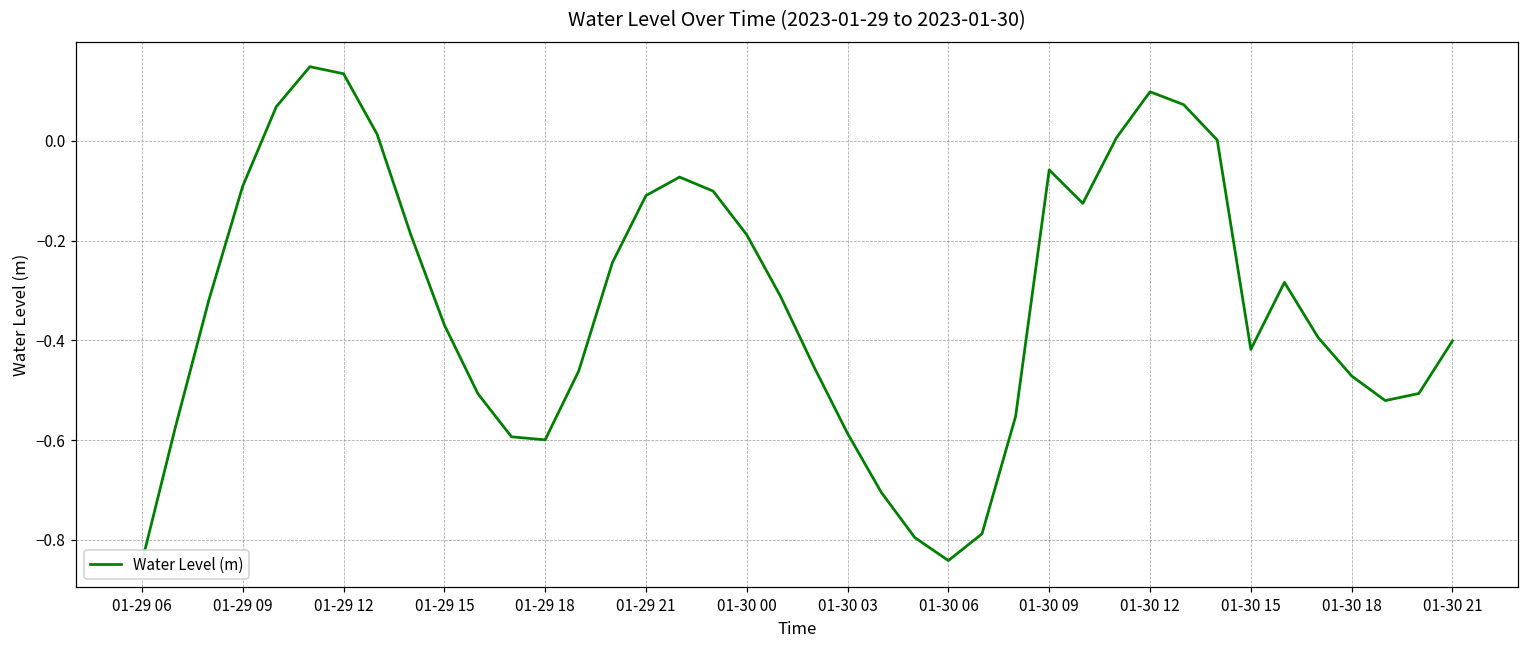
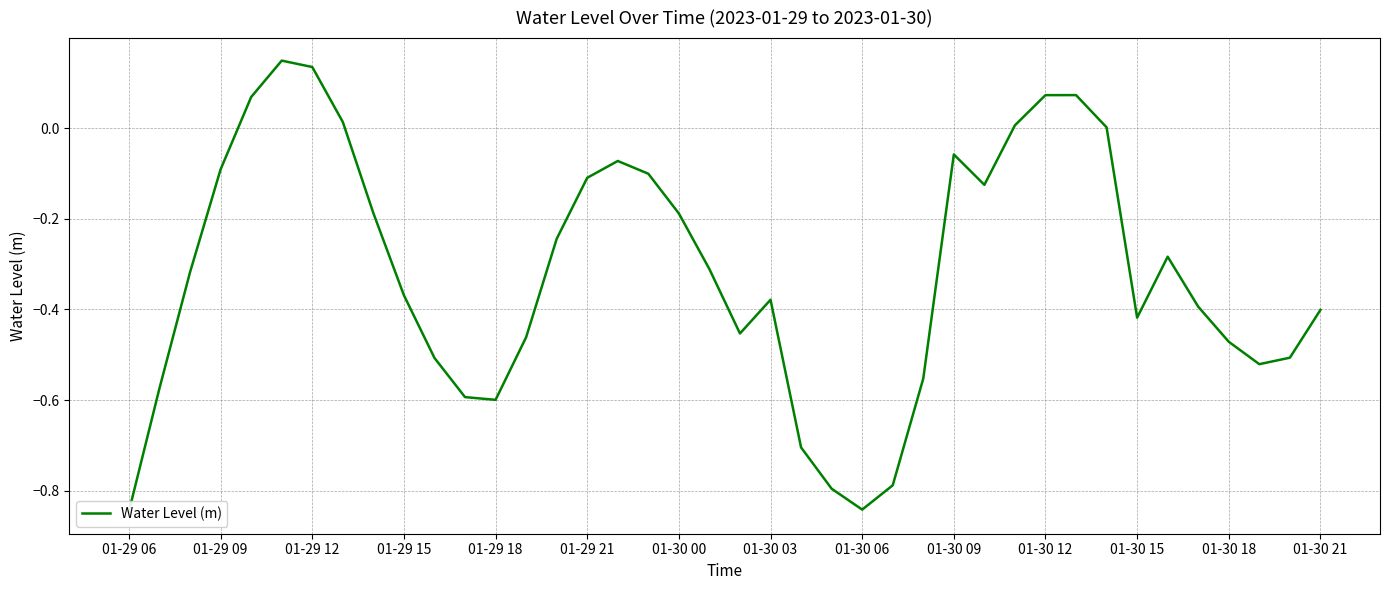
01-30 03: -0.59 -> -0.38
01-30 12: 0.10 -> 0.07
